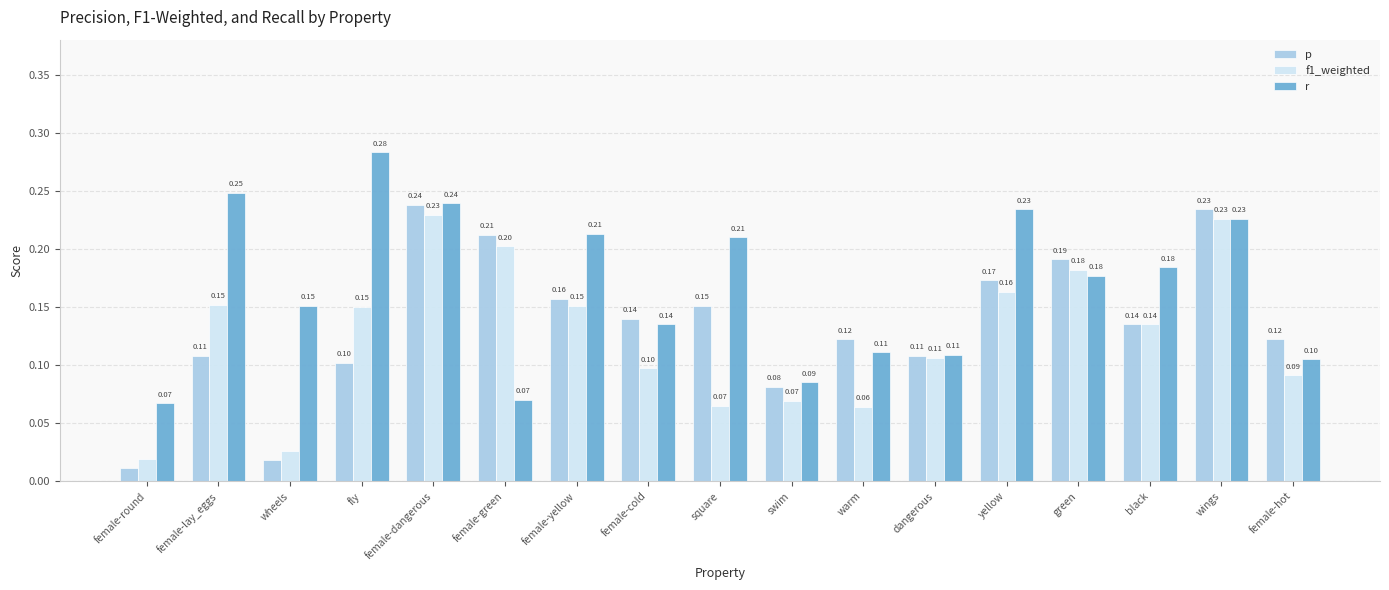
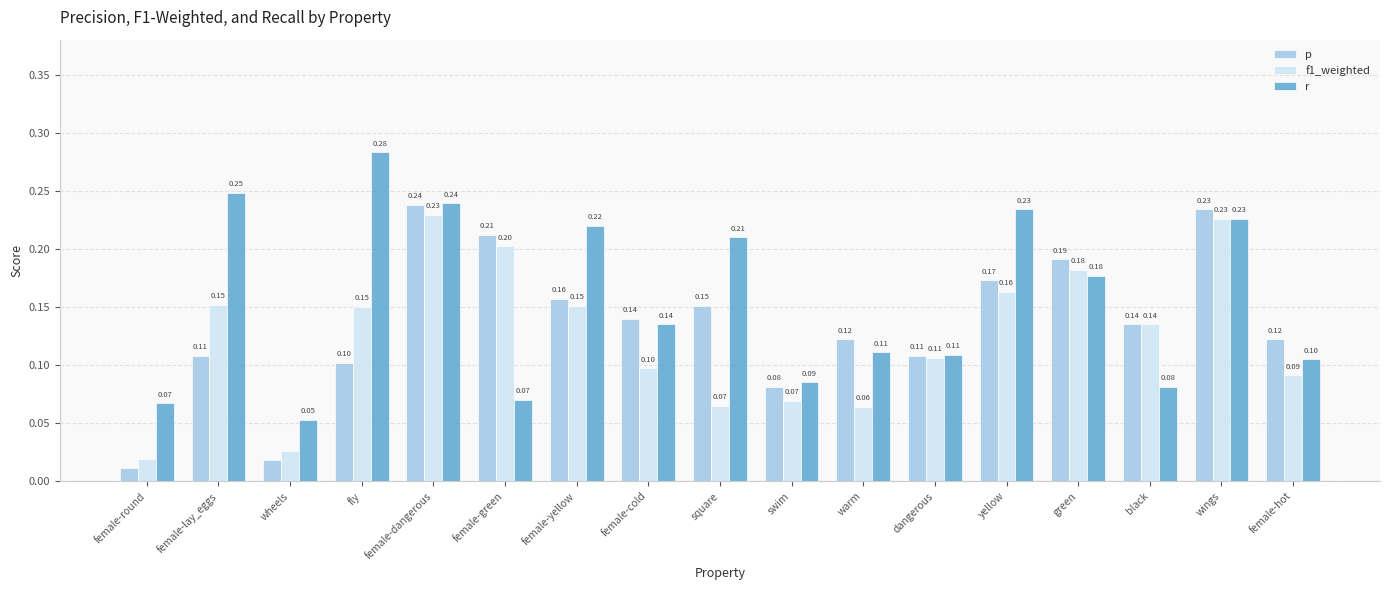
r, wheels: 0.15 -> 0.05
r, female-yellow: 0.21 -> 0.22
r, black: 0.18 -> 0.08
